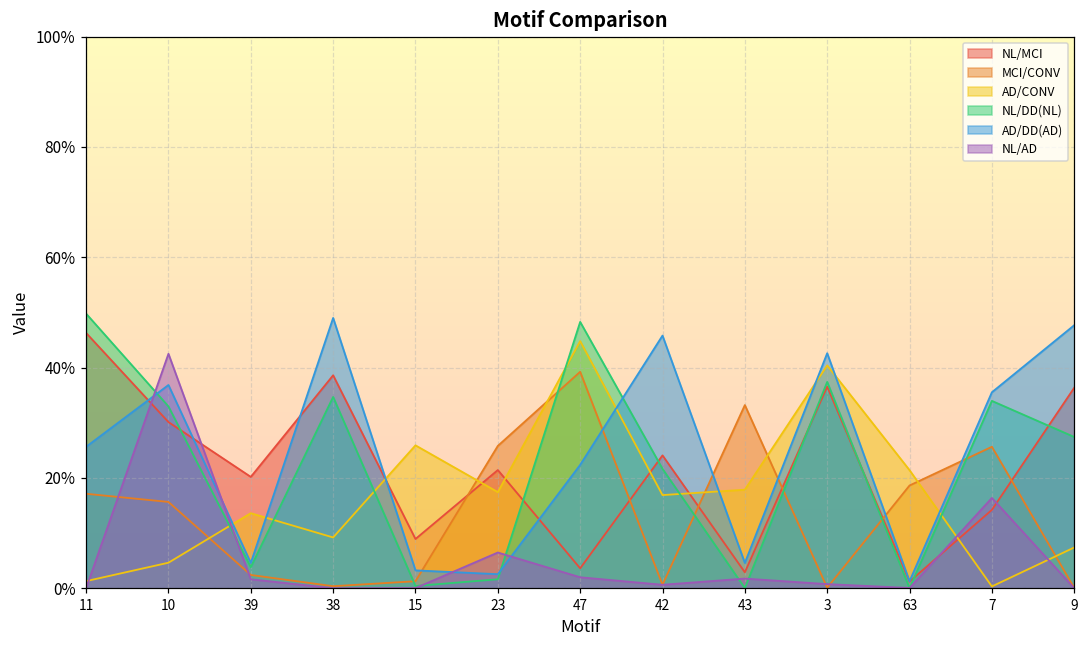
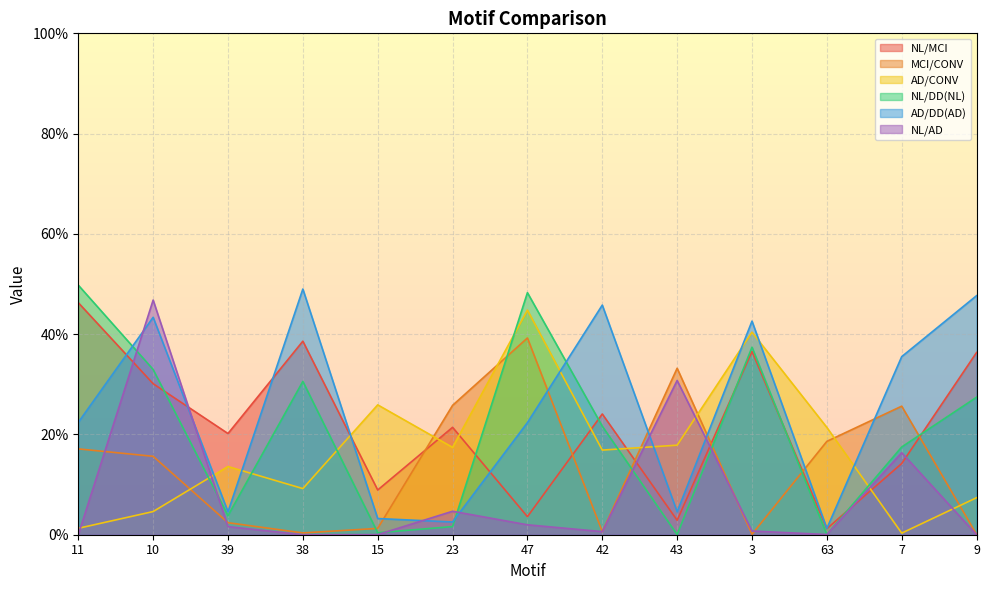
AD/DD(AD), 11: 26% -> 22%
AD/DD(AD), 10: 37% -> 43%
NL/AD, 10: 43% -> 47%
NL/DD(NL), 38: 35% -> 31%
NL/AD, 23: 6% -> 5%
NL/AD, 43: 2% -> 31%
NL/DD(NL), 7: 34% -> 18%
